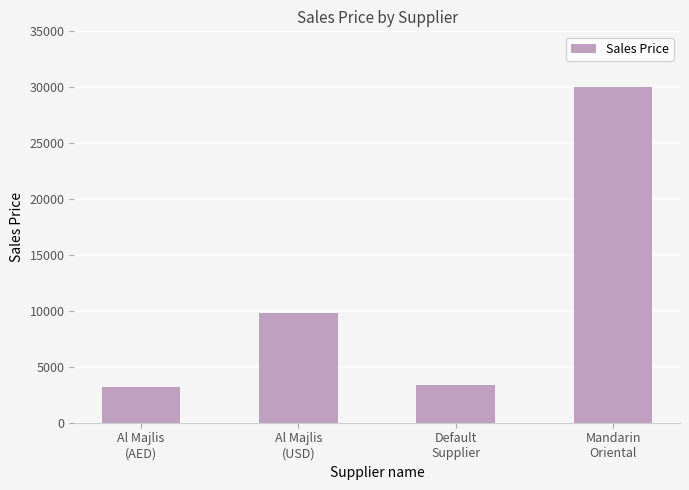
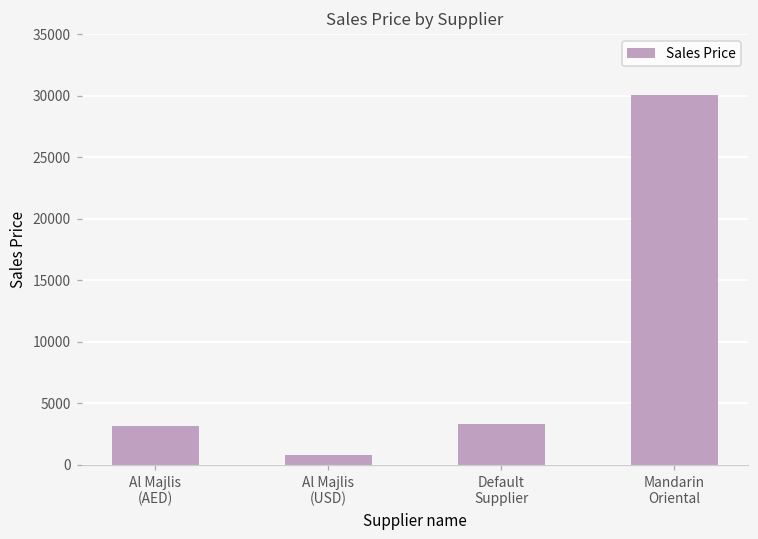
Al Majlis (USD): 9800 -> 800
